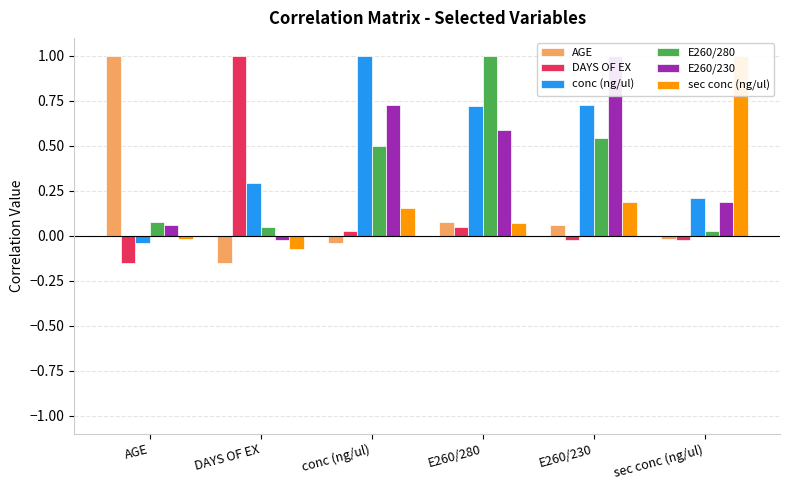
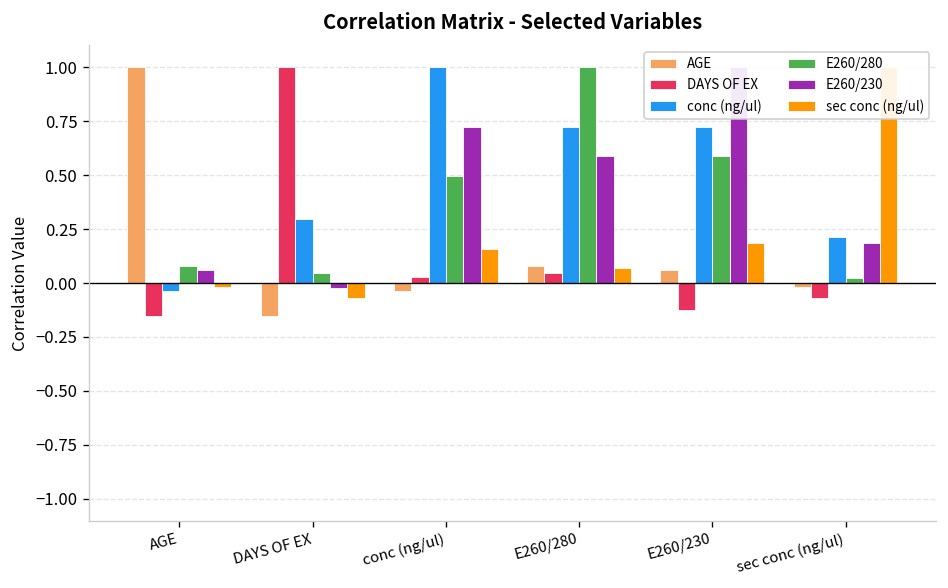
DAYS OF EX, E260/230: -0.02 -> -0.13
E260/280, E260/230: 0.54 -> 0.59
DAYS OF EX, sec conc (ng/ul): -0.03 -> -0.07
